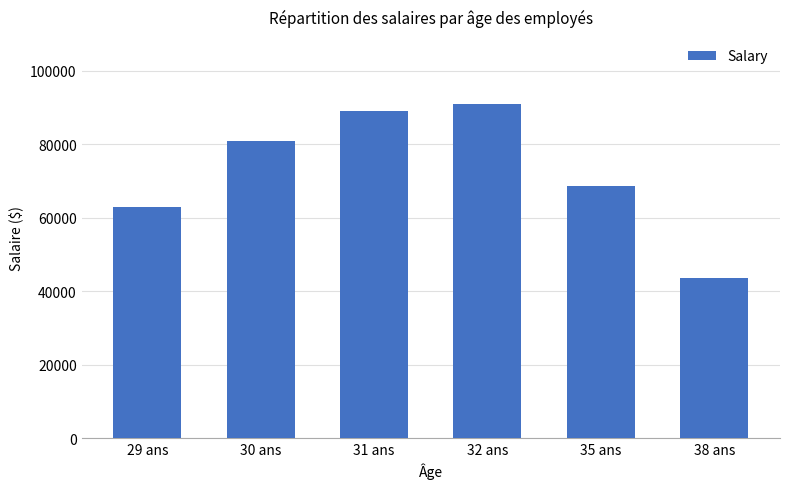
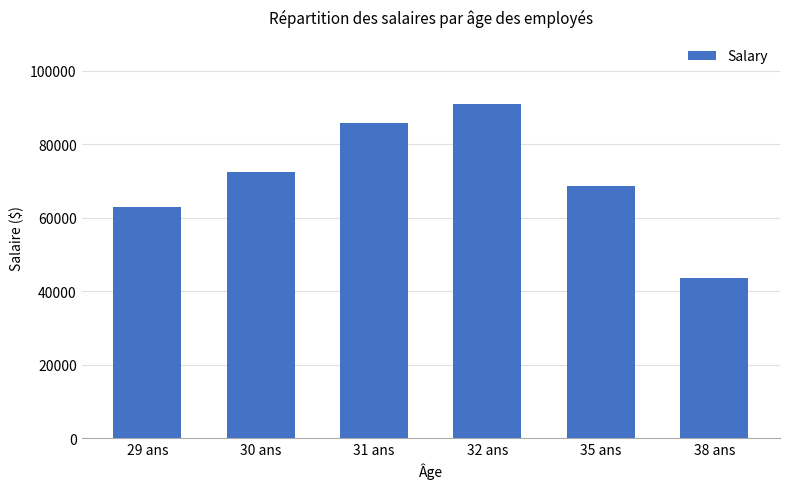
30 ans: 81000 -> 73000
31 ans: 89000 -> 86000
